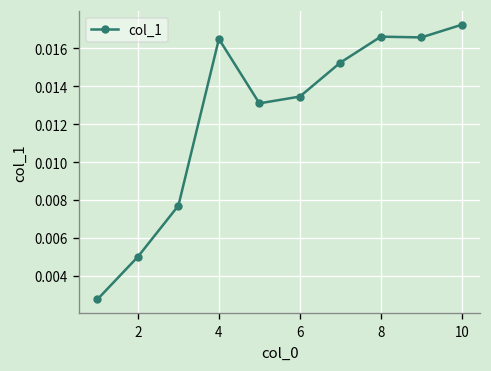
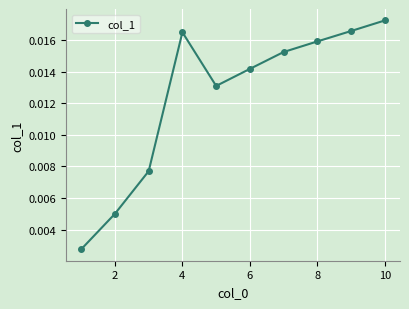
6: 0.0135 -> 0.0142
8: 0.0166 -> 0.0159
